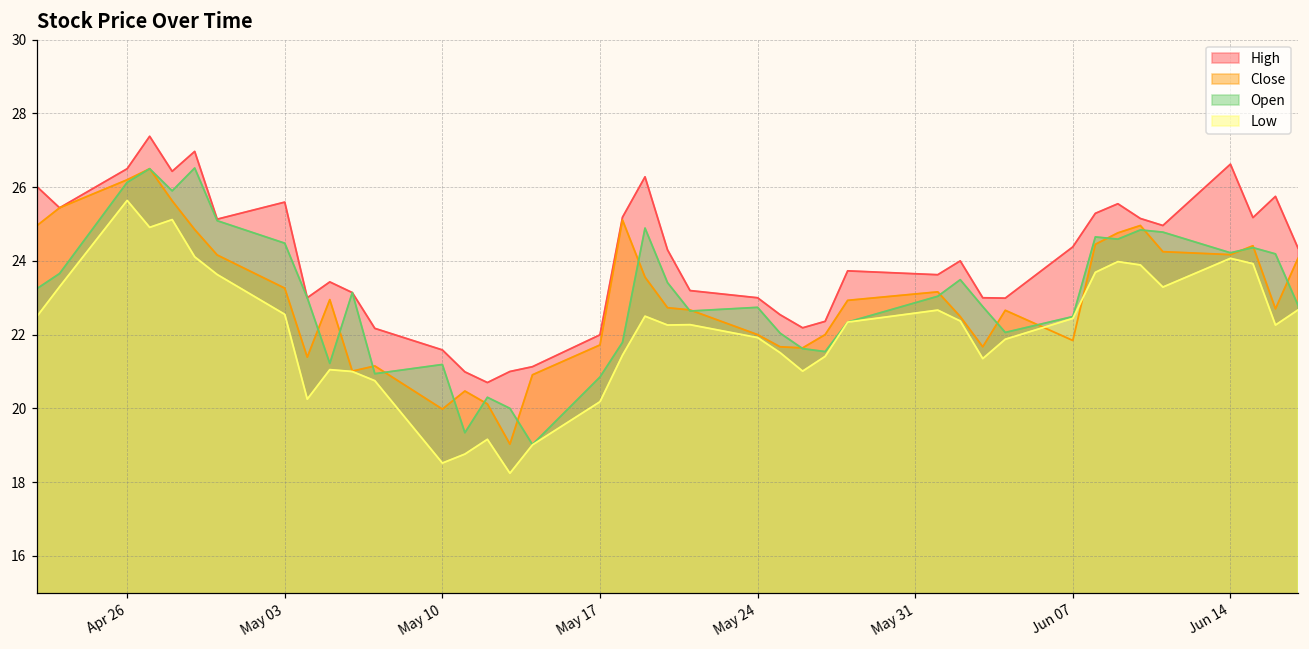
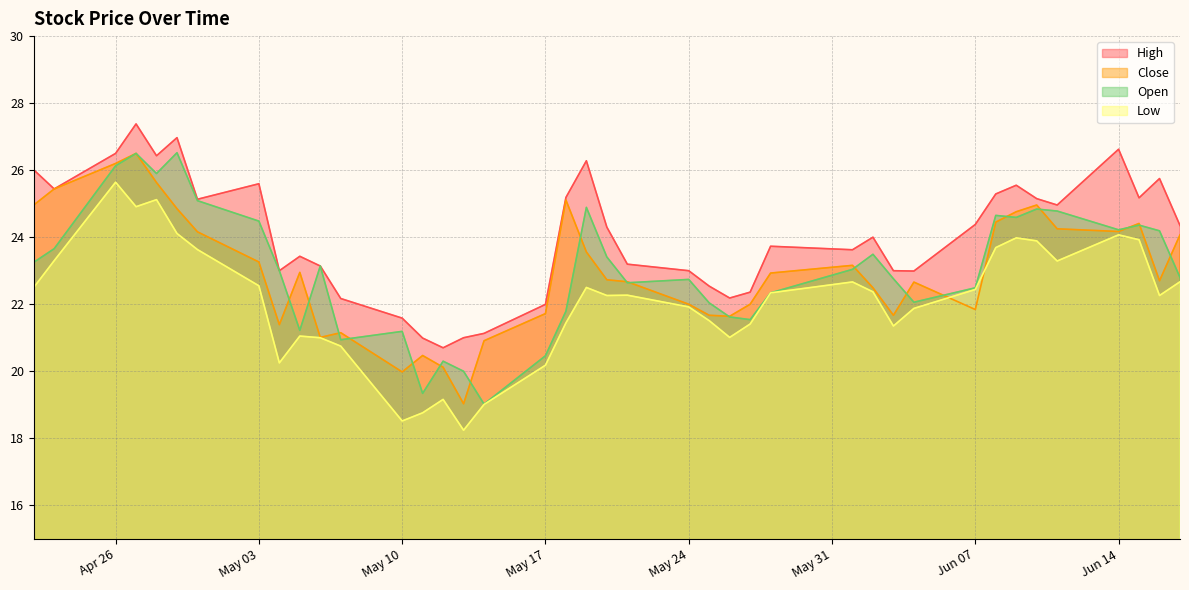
Open, May 17: 20.9 -> 20.5
